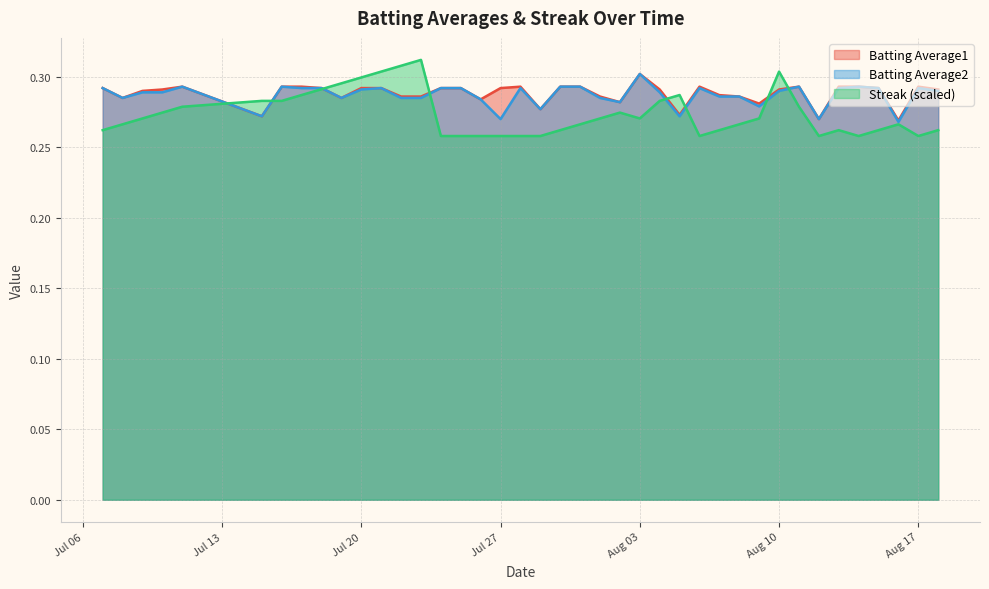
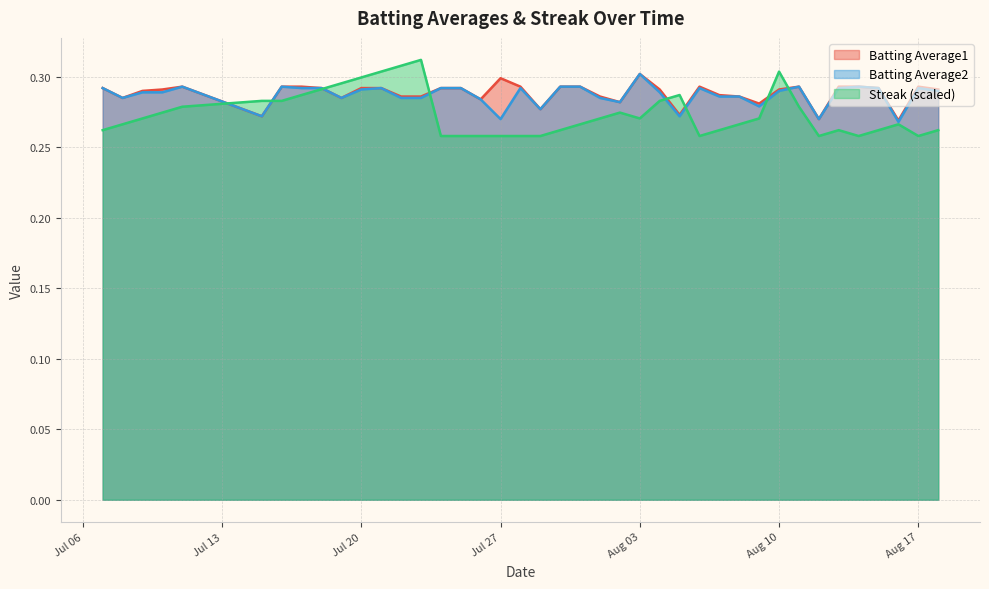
Batting Average1, Jul 27: 0.292 -> 0.299
